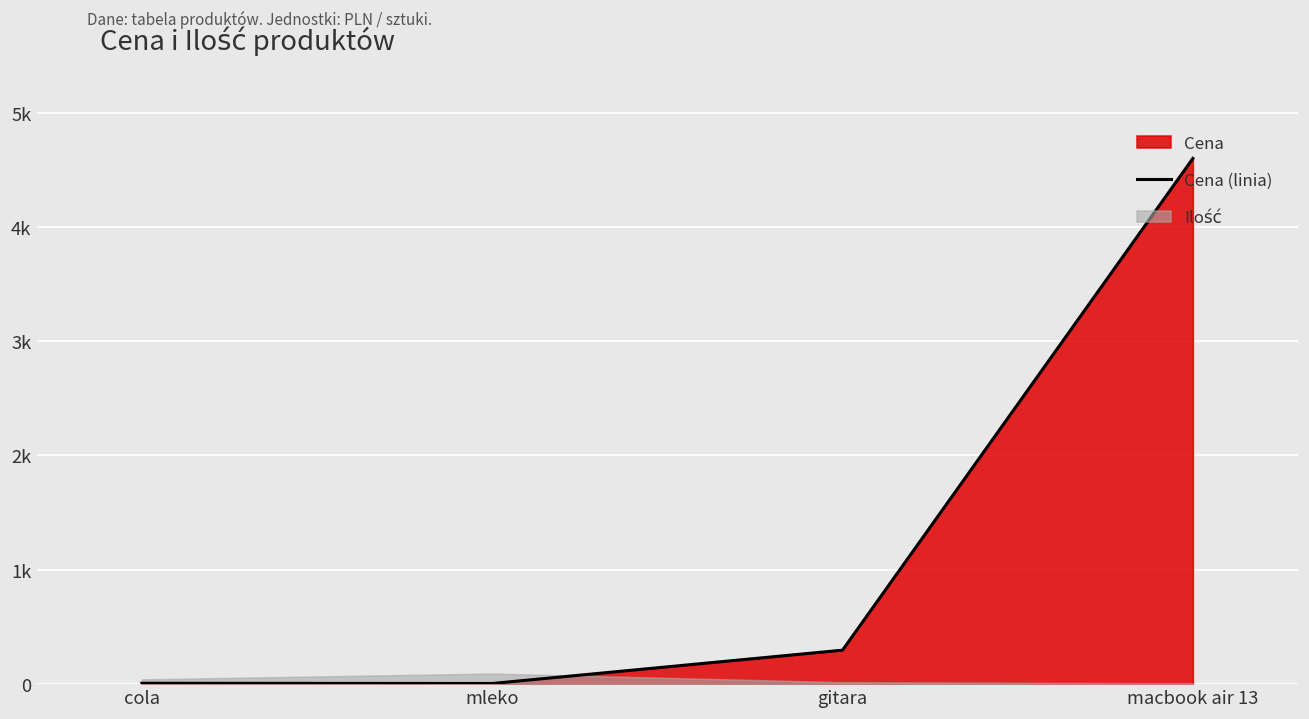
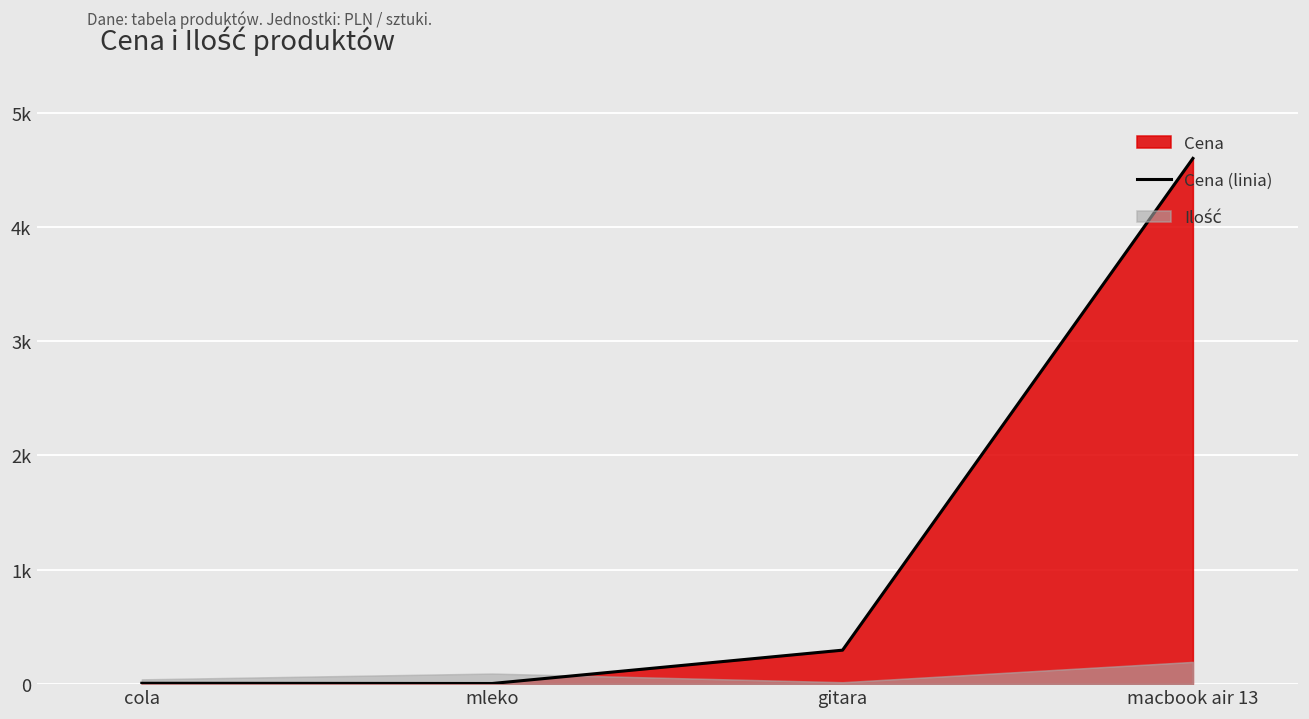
Ilość, macbook air 13: 10 -> 190
